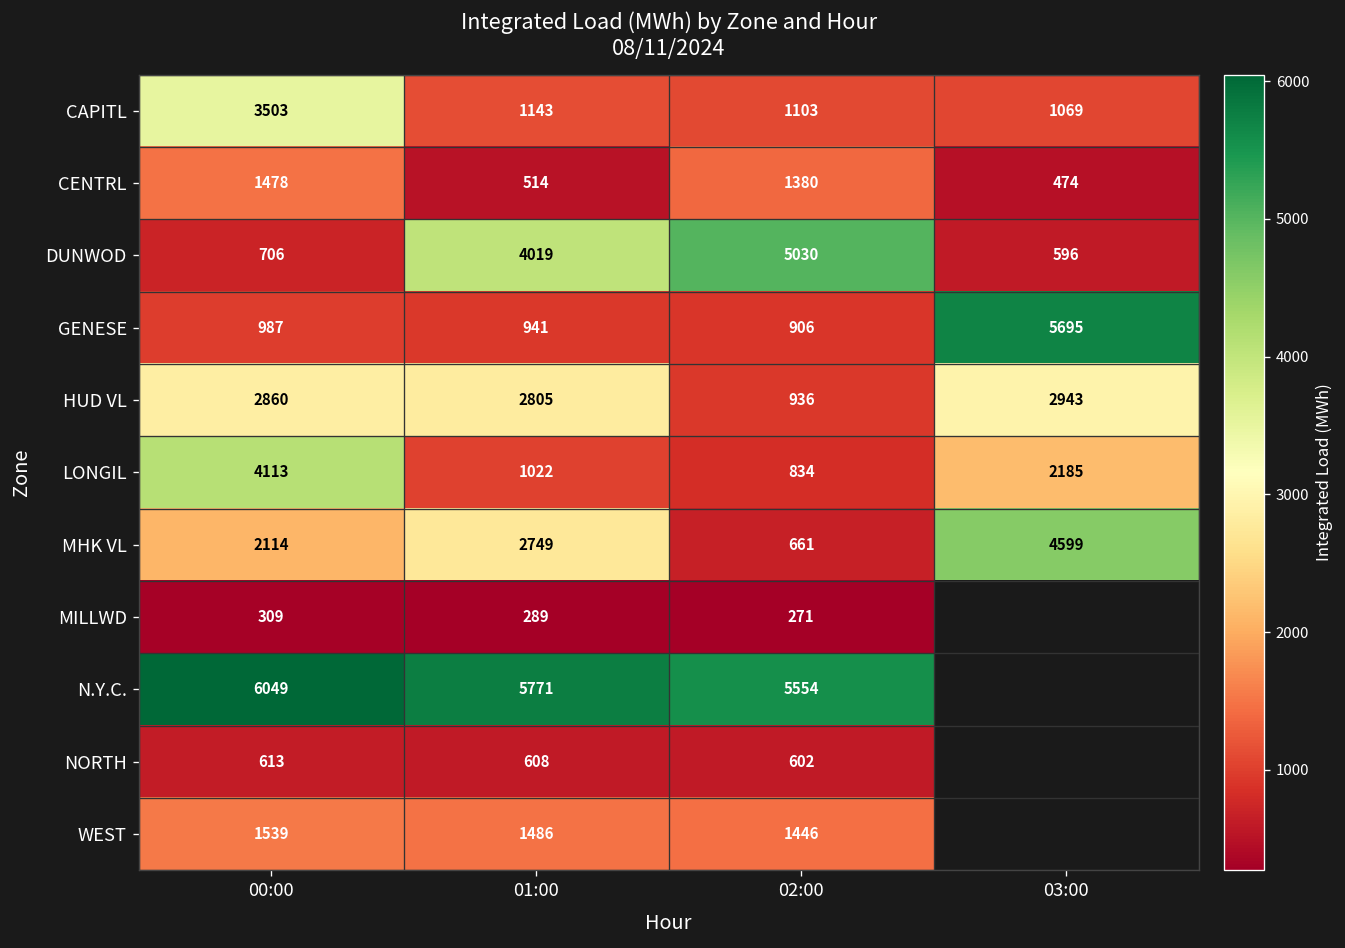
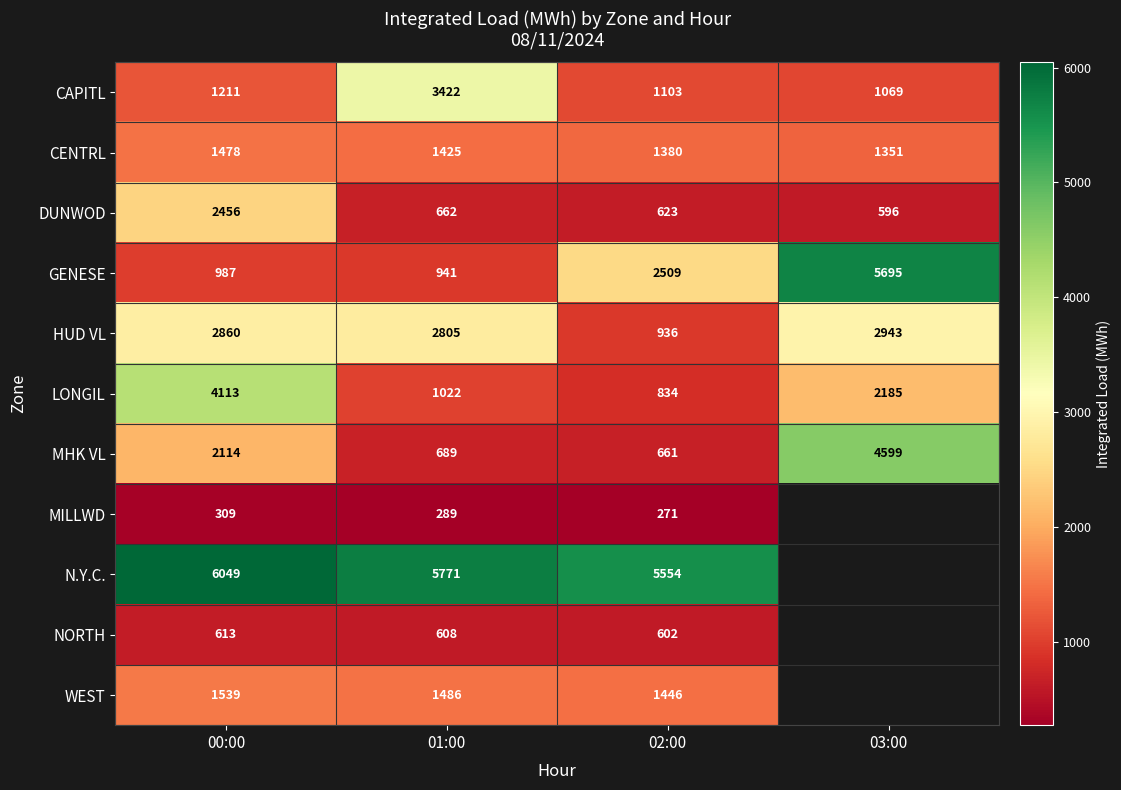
CAPITL, 00:00: 3503 -> 1211
CAPITL, 01:00: 1143 -> 3422
CENTRL, 01:00: 514 -> 1425
CENTRL, 03:00: 474 -> 1351
DUNWOD, 00:00: 706 -> 2456
DUNWOD, 01:00: 4019 -> 662
DUNWOD, 02:00: 5030 -> 623
GENESE, 02:00: 906 -> 2509
MHK VL, 01:00: 2749 -> 689
